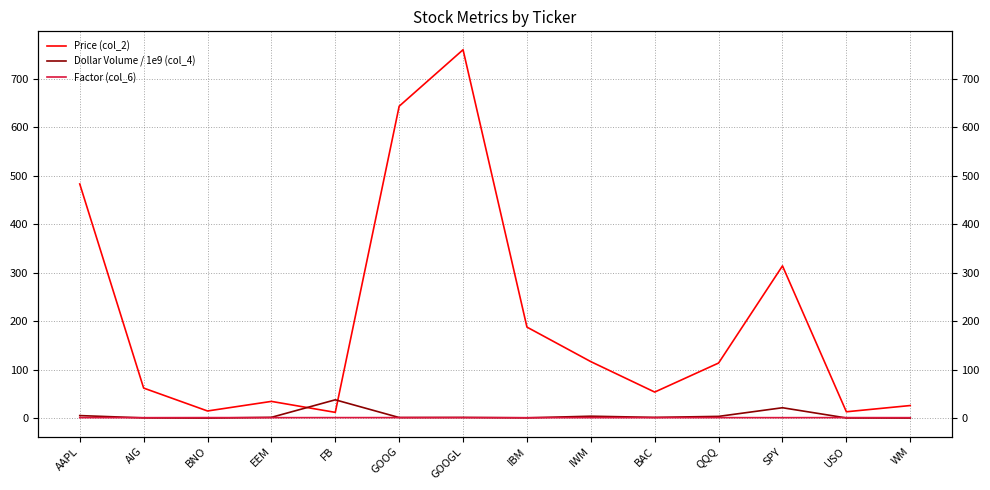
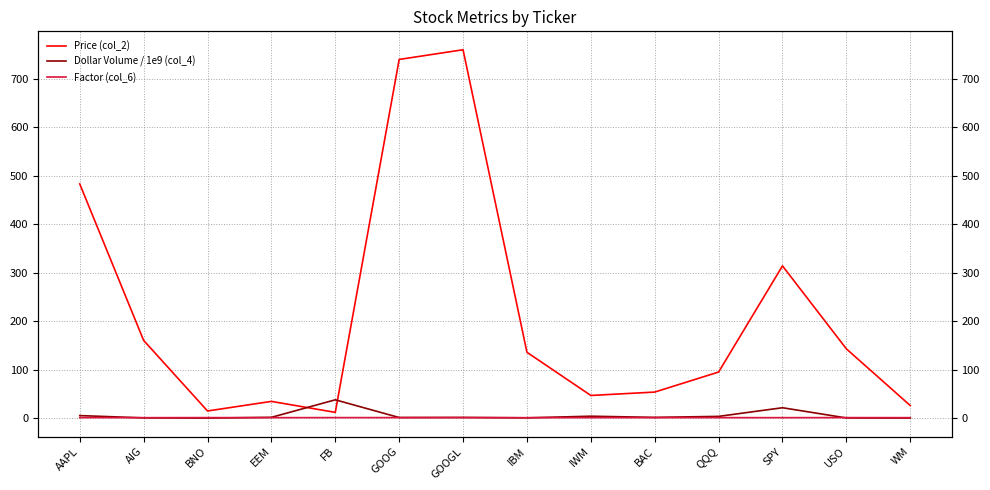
Price (col_2), AIG: 60 -> 160
Price (col_2), GOOG: 640 -> 740
Price (col_2), IBM: 190 -> 140
Price (col_2), IWM: 120 -> 50
Price (col_2), QQQ: 110 -> 100
Price (col_2), USO: 10 -> 140
